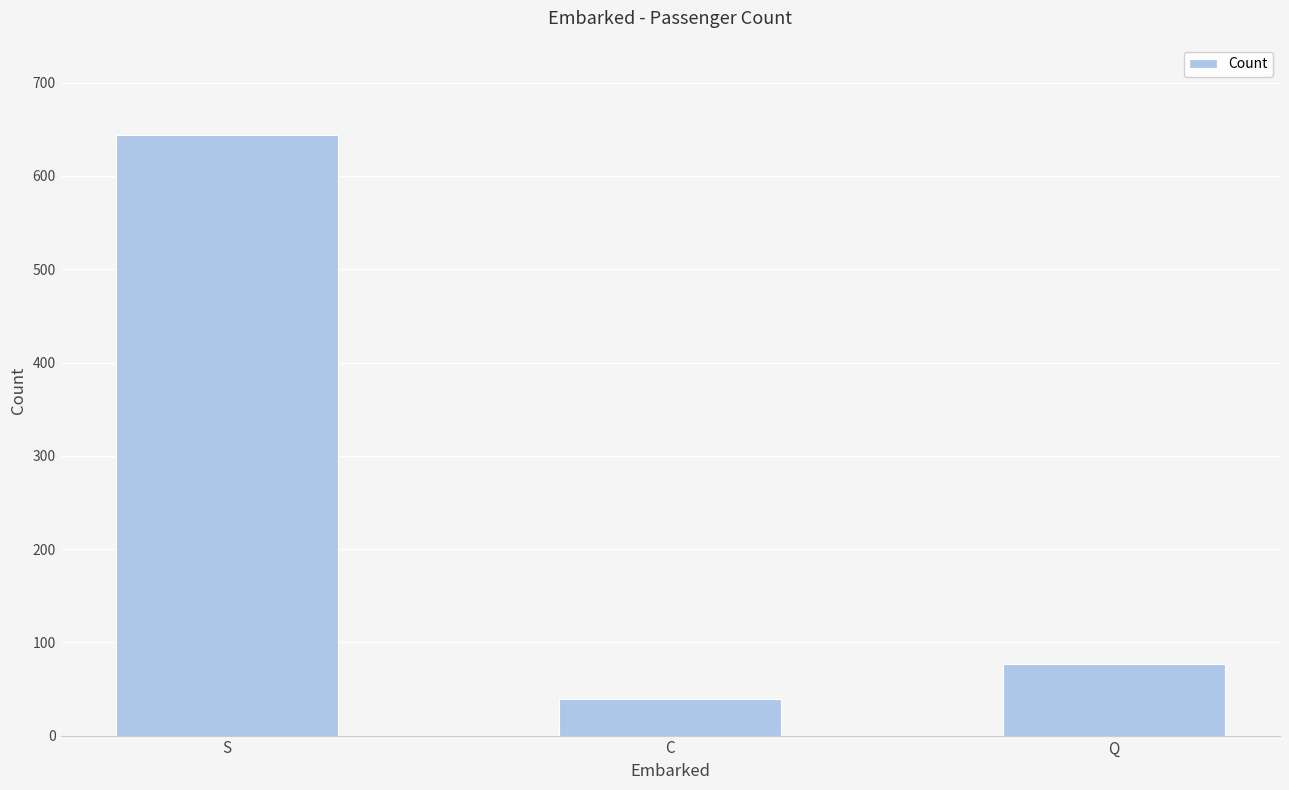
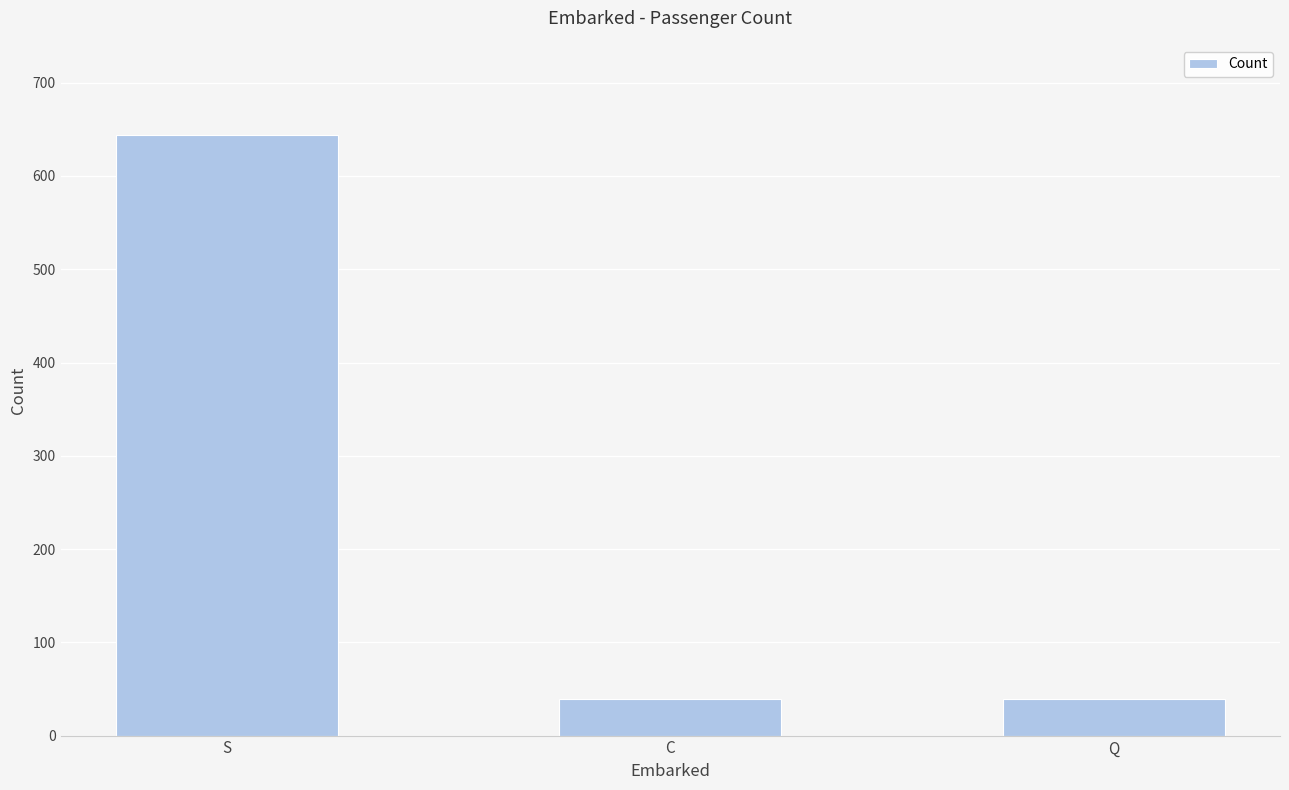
Q: 80 -> 40
